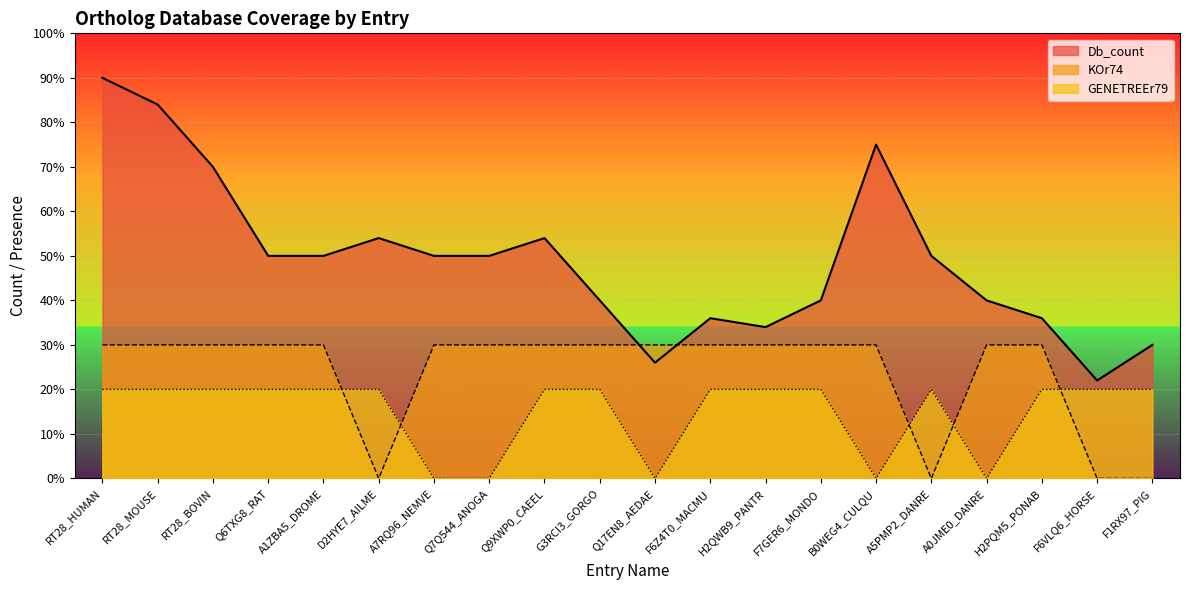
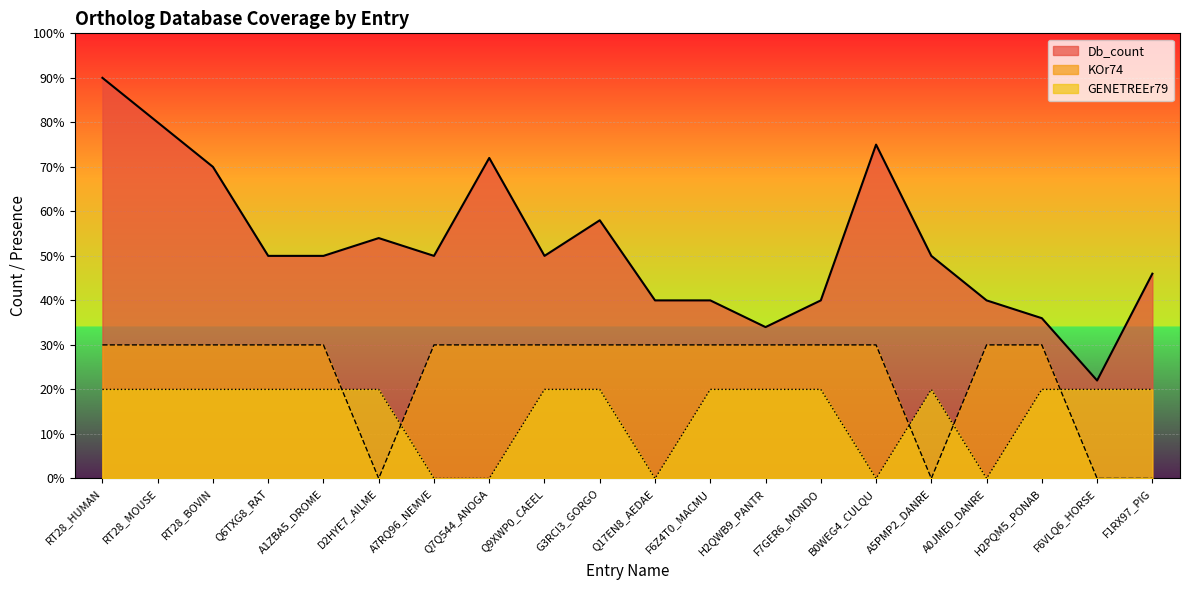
Db_count, RT28_MOUSE: 84% -> 80%
Db_count, Q7Q544_ANOGA: 50% -> 72%
Db_count, Q9XWP0_CAEEL: 54% -> 50%
Db_count, G3RCI3_GORGO: 40% -> 58%
Db_count, Q17EN8_AEDAE: 26% -> 40%
Db_count, F6Z4T0_MACMU: 36% -> 40%
Db_count, F1RX97_PIG: 30% -> 46%
